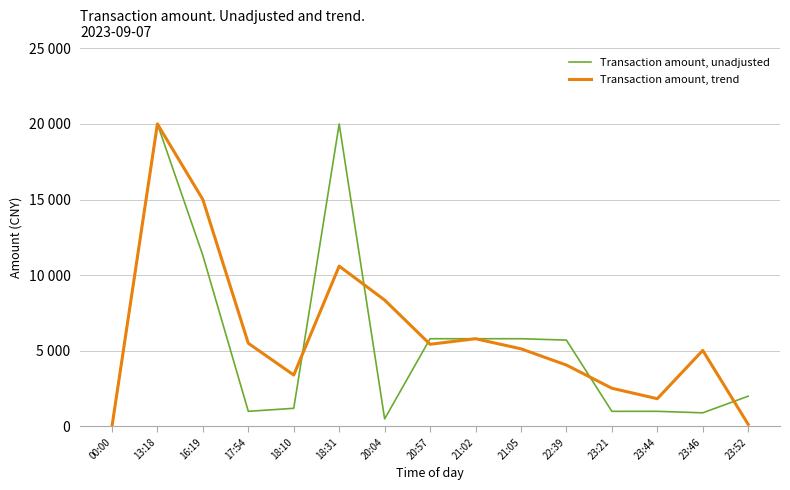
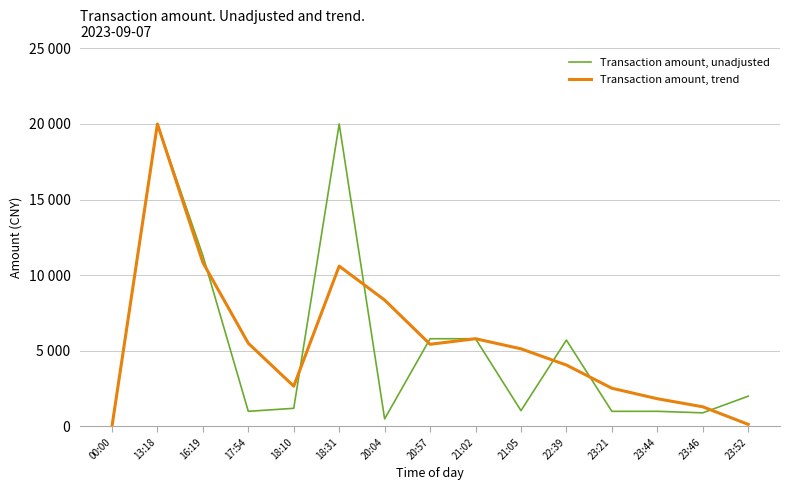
Transaction amount, trend, 16:19: 15000 -> 10800
Transaction amount, trend, 18:10: 3400 -> 2700
Transaction amount, unadjusted, 21:05: 5800 -> 1000
Transaction amount, trend, 23:46: 5000 -> 1300
